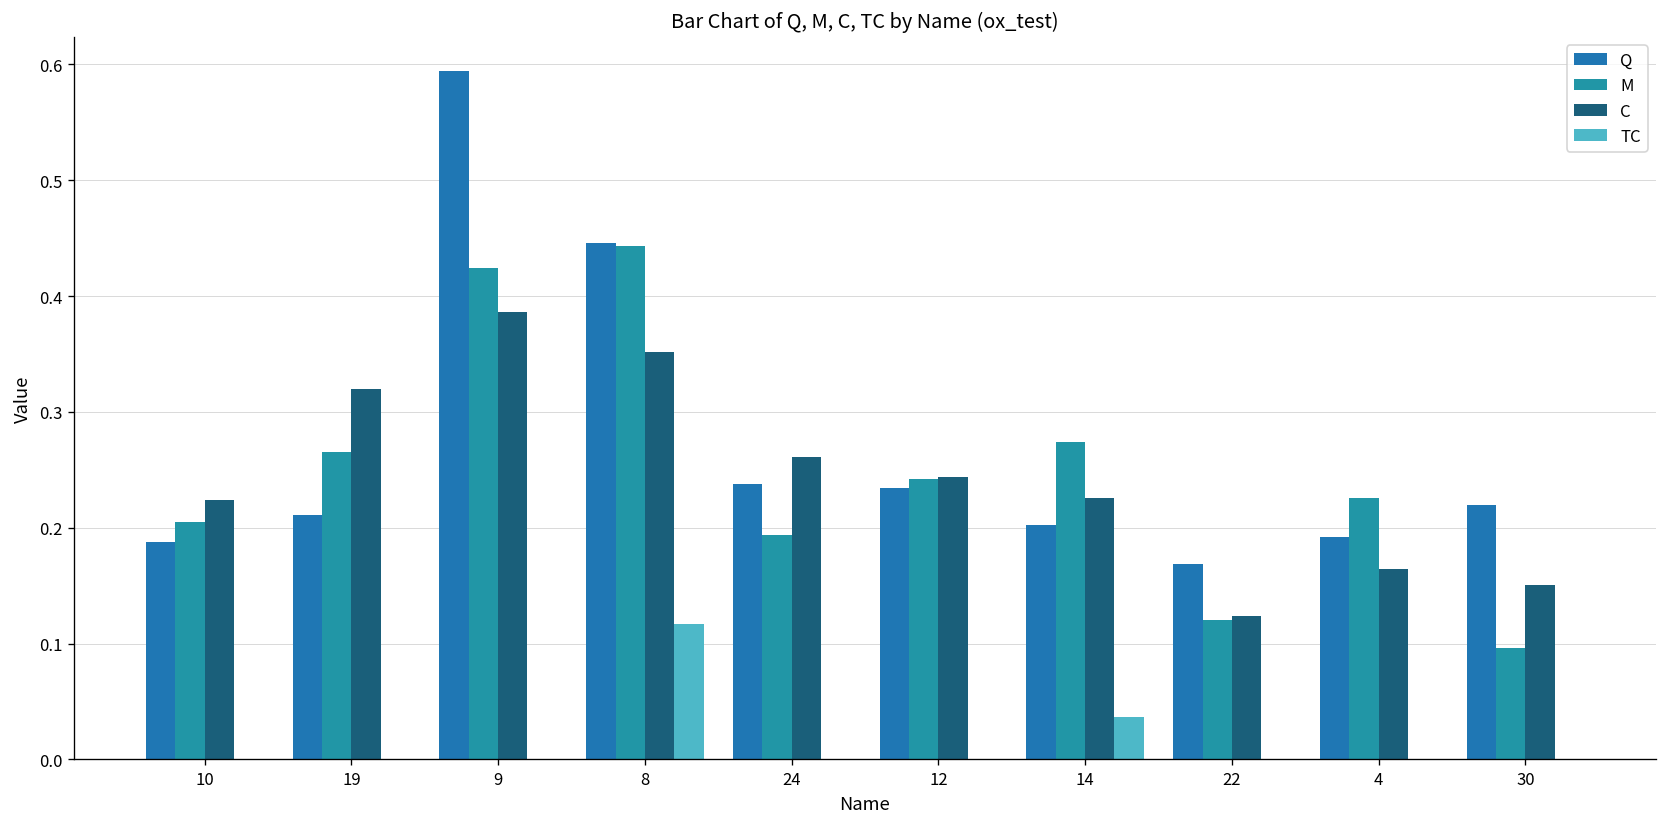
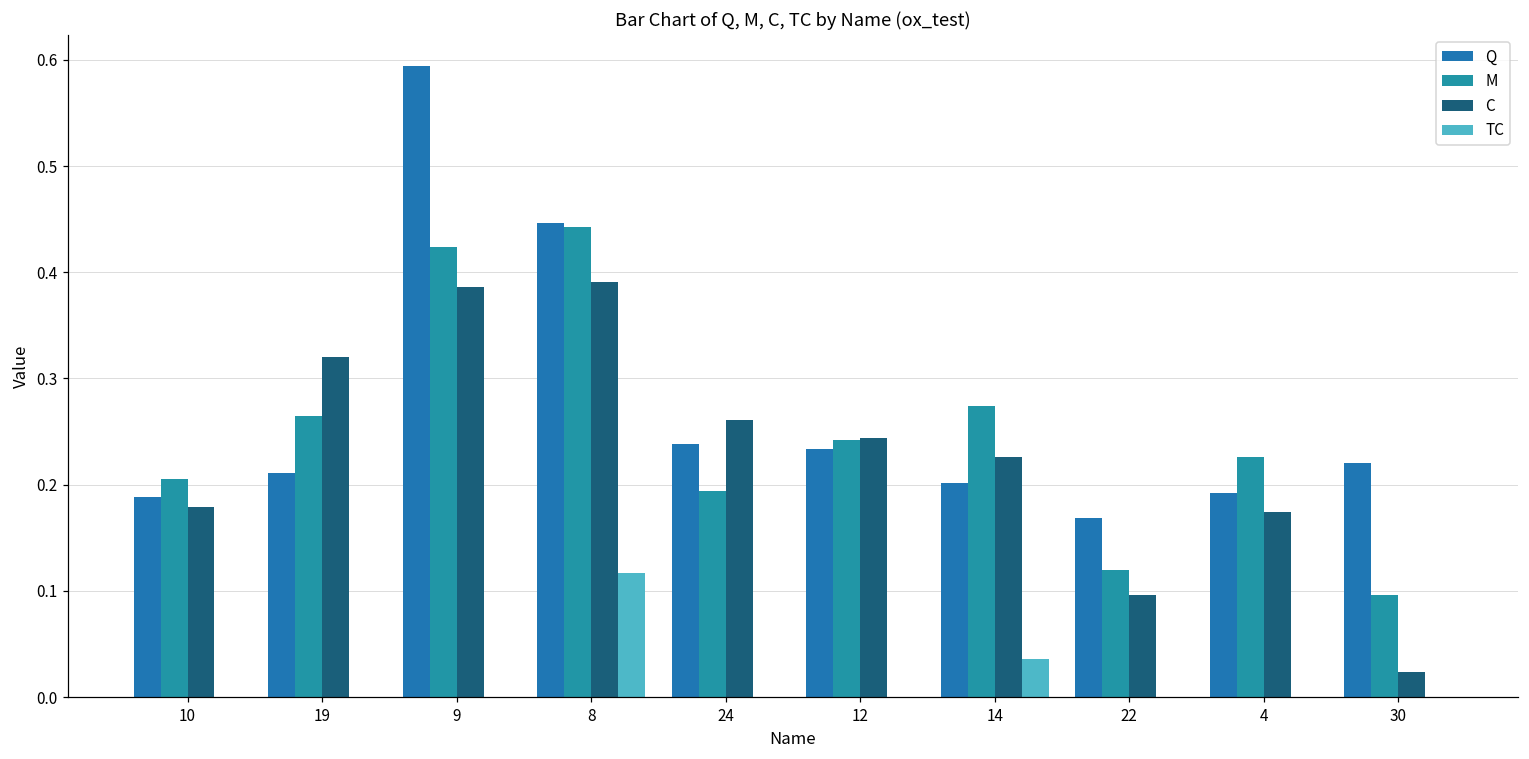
C, 10: 0.22 -> 0.18
C, 8: 0.35 -> 0.39
C, 22: 0.12 -> 0.10
C, 4: 0.16 -> 0.17
C, 30: 0.15 -> 0.02
